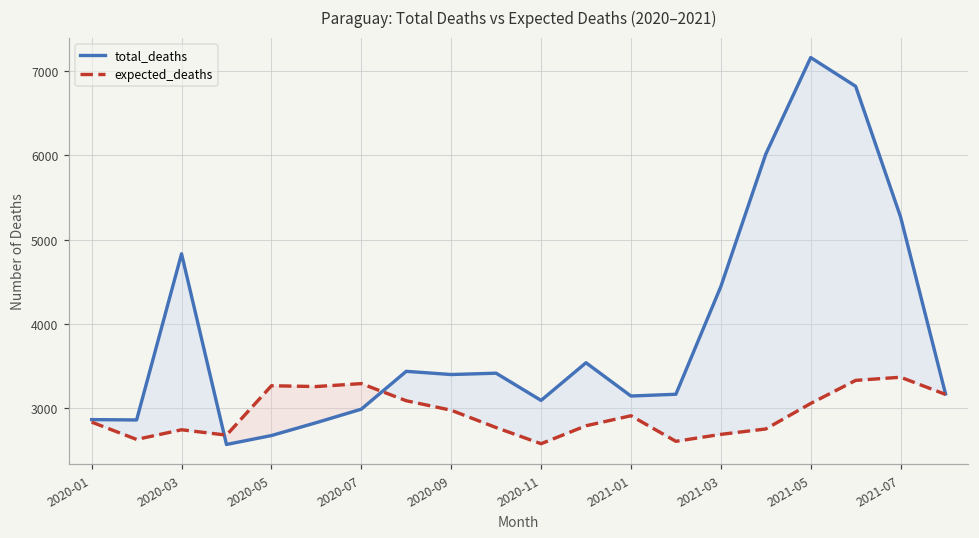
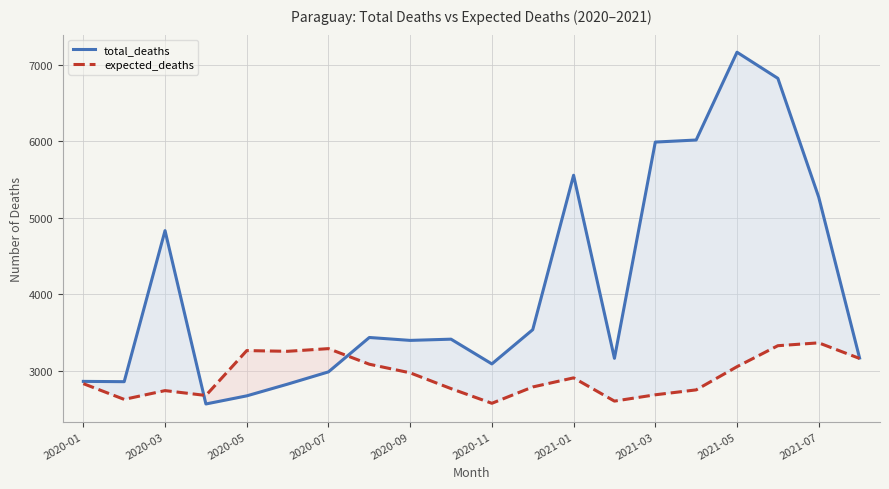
total_deaths, 2021-01: 3100 -> 5600
total_deaths, 2021-03: 4400 -> 6000
